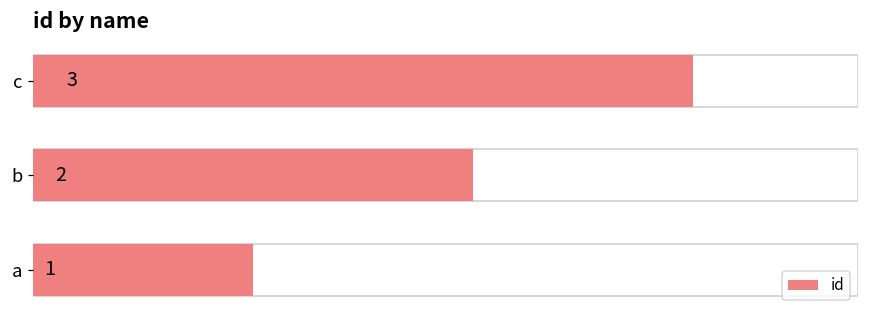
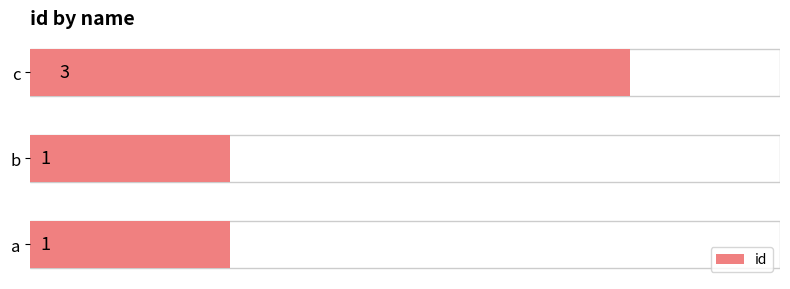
b: 2 -> 1
